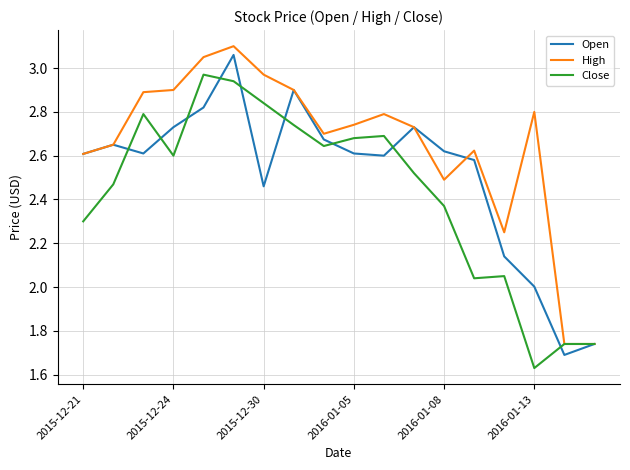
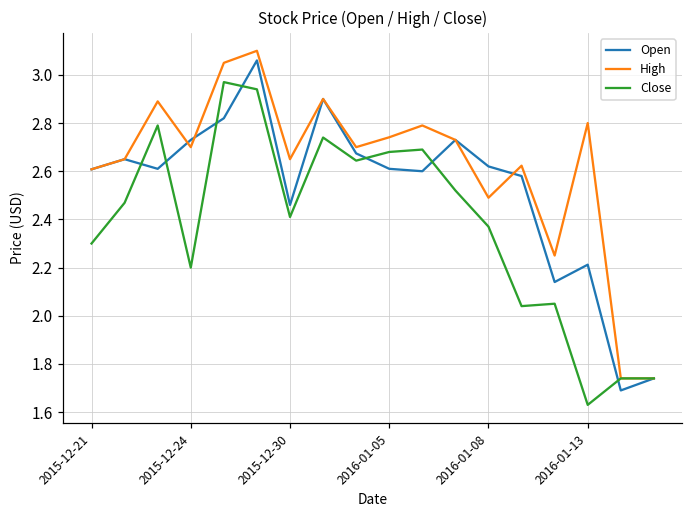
High, 2015-12-24: 2.9 -> 2.7
Close, 2015-12-24: 2.6 -> 2.2
High, 2015-12-30: 2.97 -> 2.65
Close, 2015-12-30: 2.84 -> 2.41
Open, 2016-01-13: 2.00 -> 2.21
